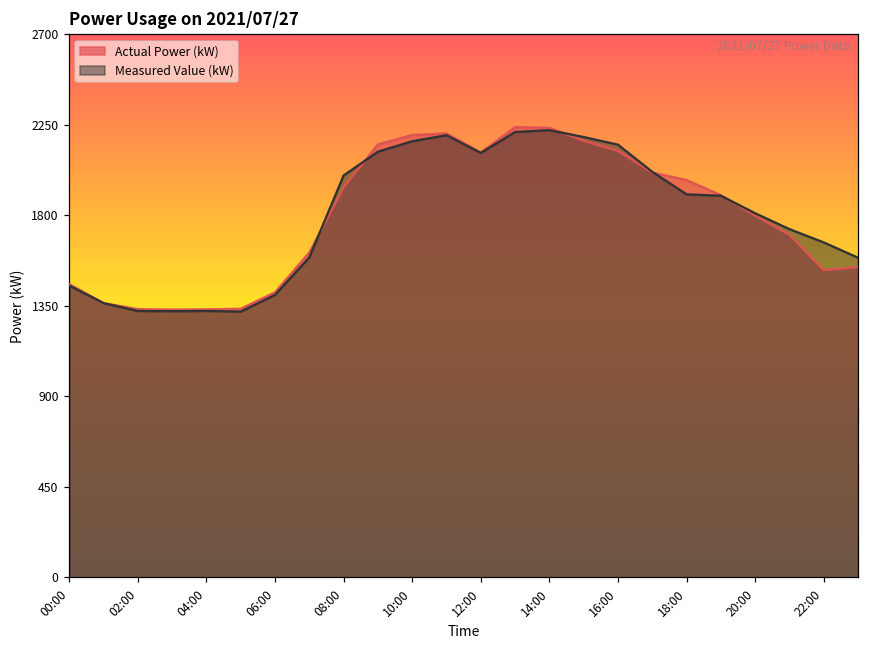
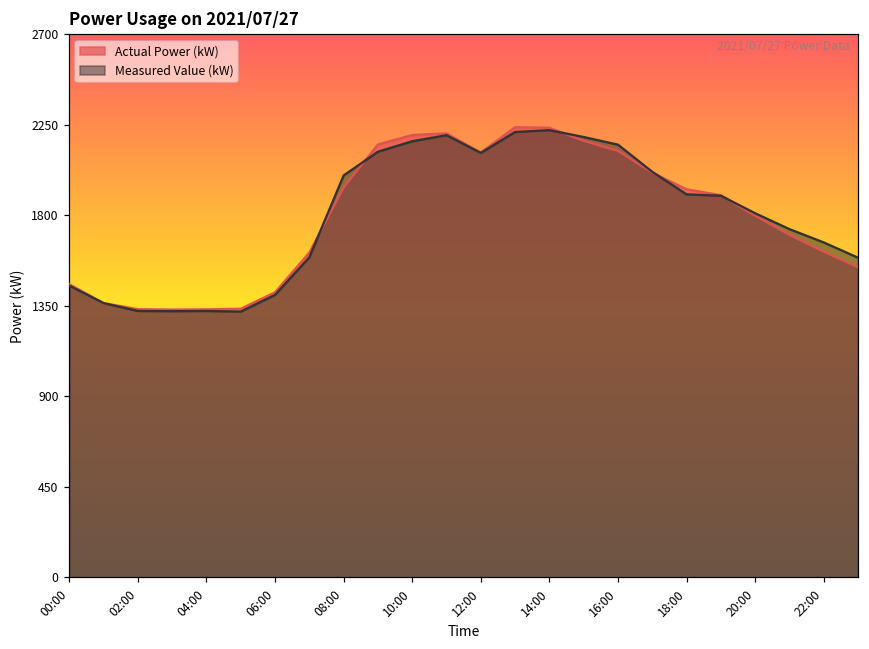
Actual Power (kW), 18:00: 1980 -> 1930
Actual Power (kW), 22:00: 1530 -> 1620
